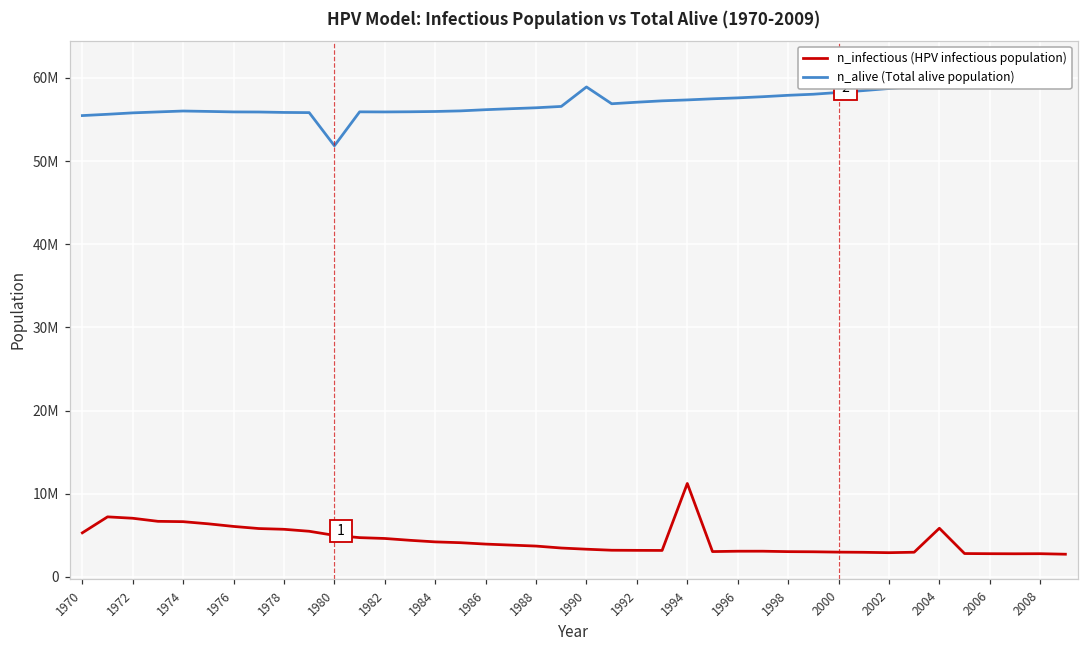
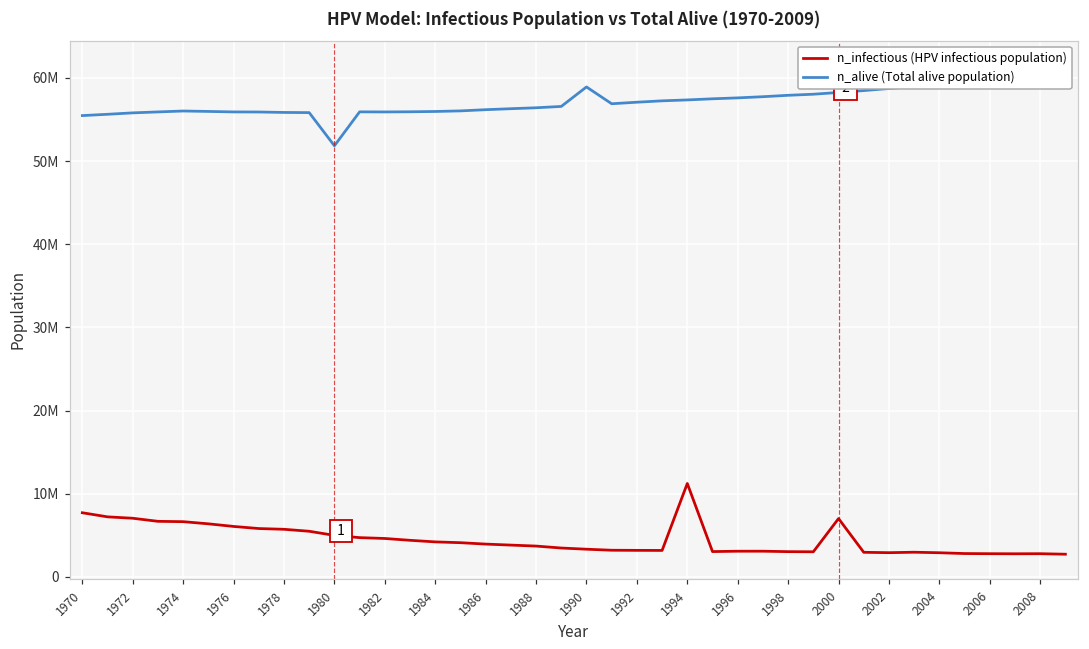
n_infectious (HPV infectious population), 1970: 5000000 -> 8000000
n_infectious (HPV infectious population), 2000: 3000000 -> 7000000
n_infectious (HPV infectious population), 2004: 6000000 -> 3000000
